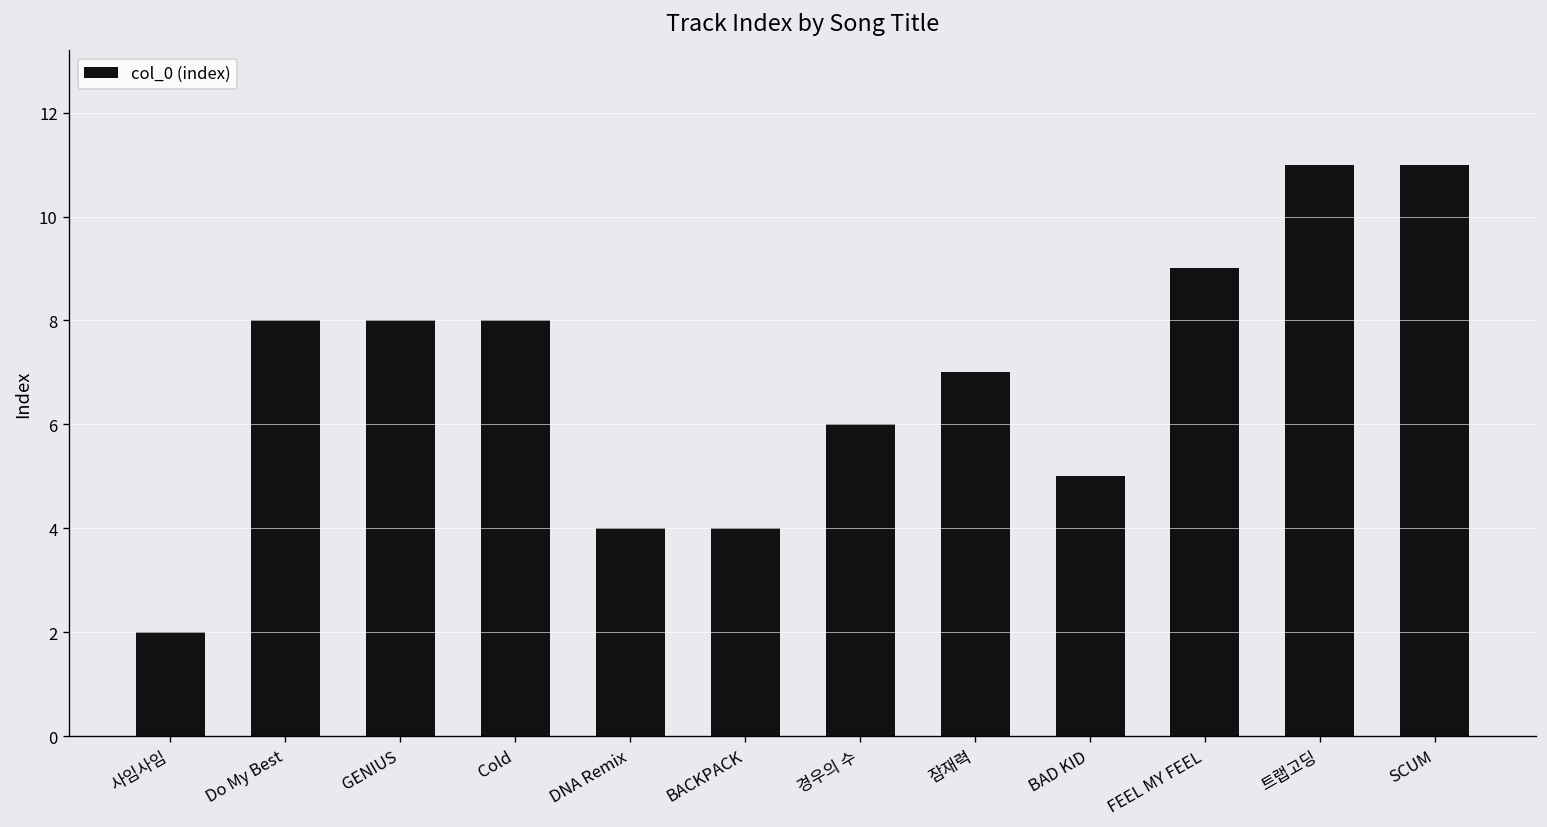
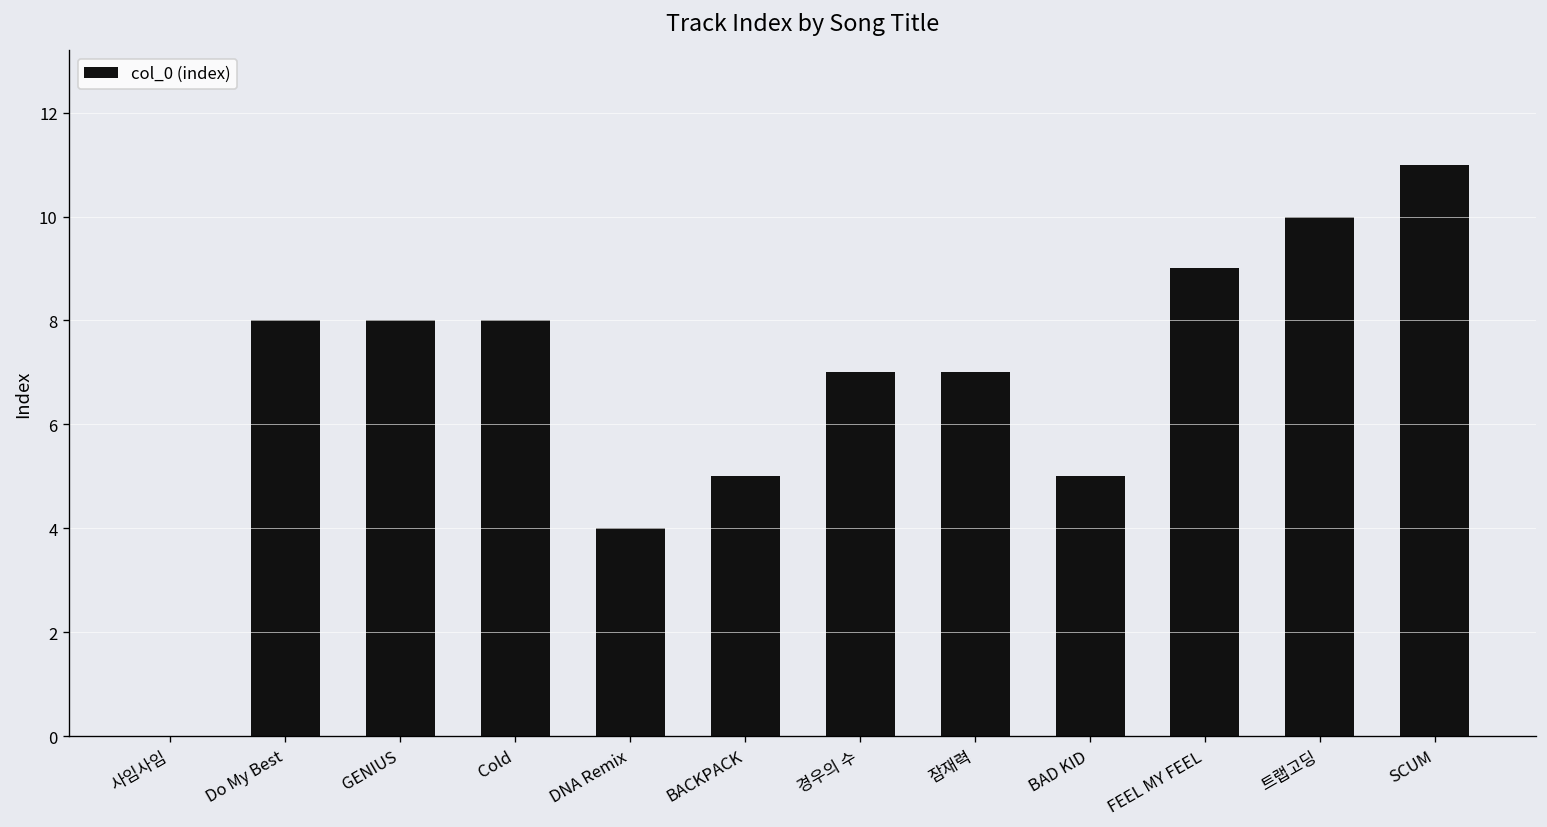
사임사임: 2 -> 0
BACKPACK: 4 -> 5
경우의 수: 6 -> 7
트랩고딩: 11 -> 10
